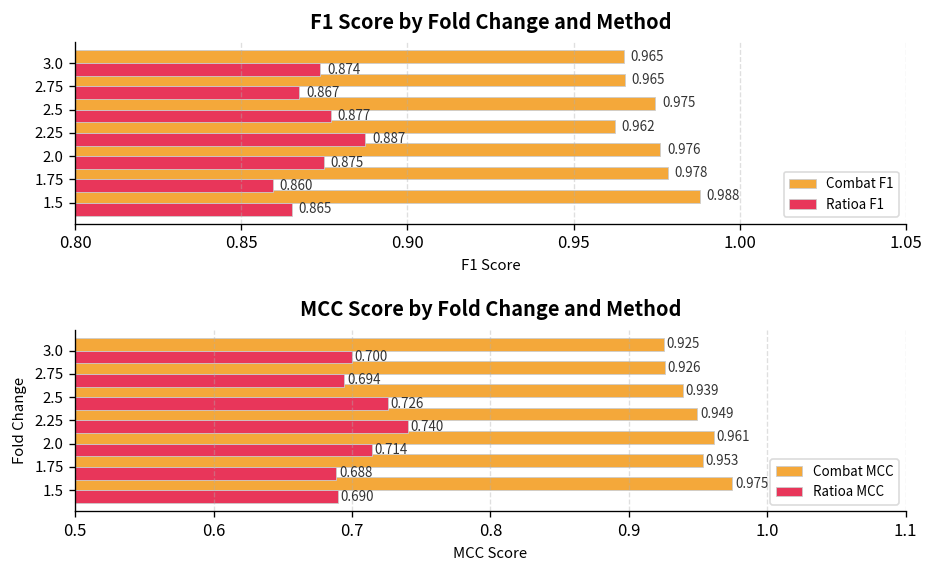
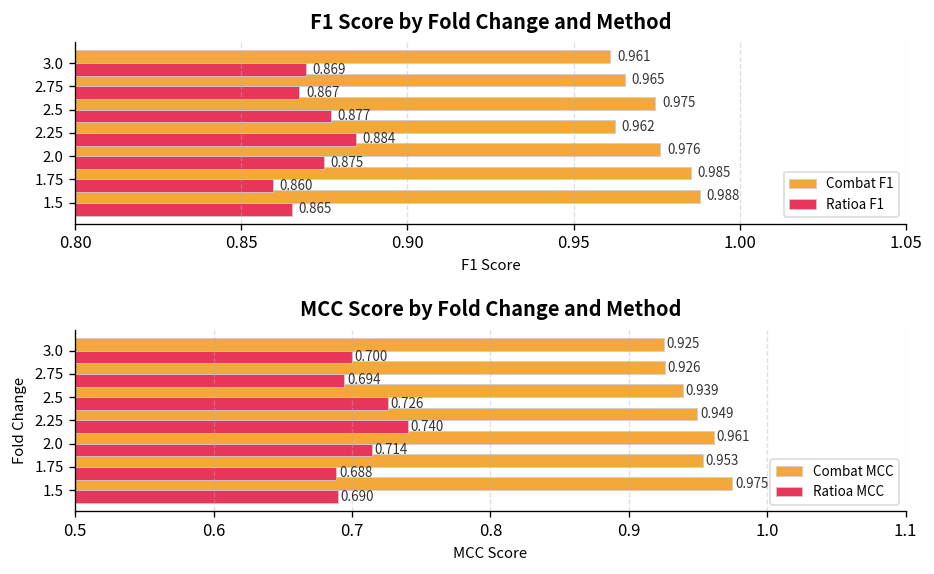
F1 Score by Fold Change and Method, Combat F1, 3.0: 0.965 -> 0.961
F1 Score by Fold Change and Method, Ratioa F1, 3.0: 0.874 -> 0.869
F1 Score by Fold Change and Method, Ratioa F1, 2.25: 0.887 -> 0.884
F1 Score by Fold Change and Method, Combat F1, 1.75: 0.978 -> 0.985
